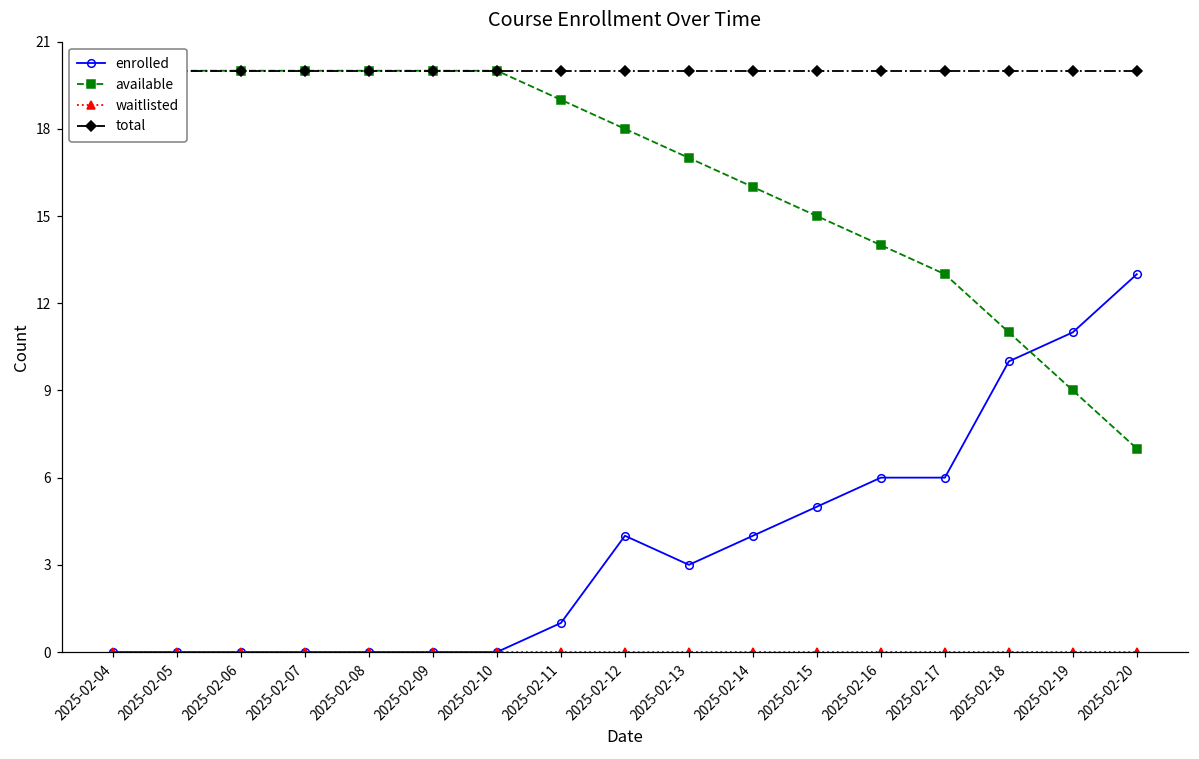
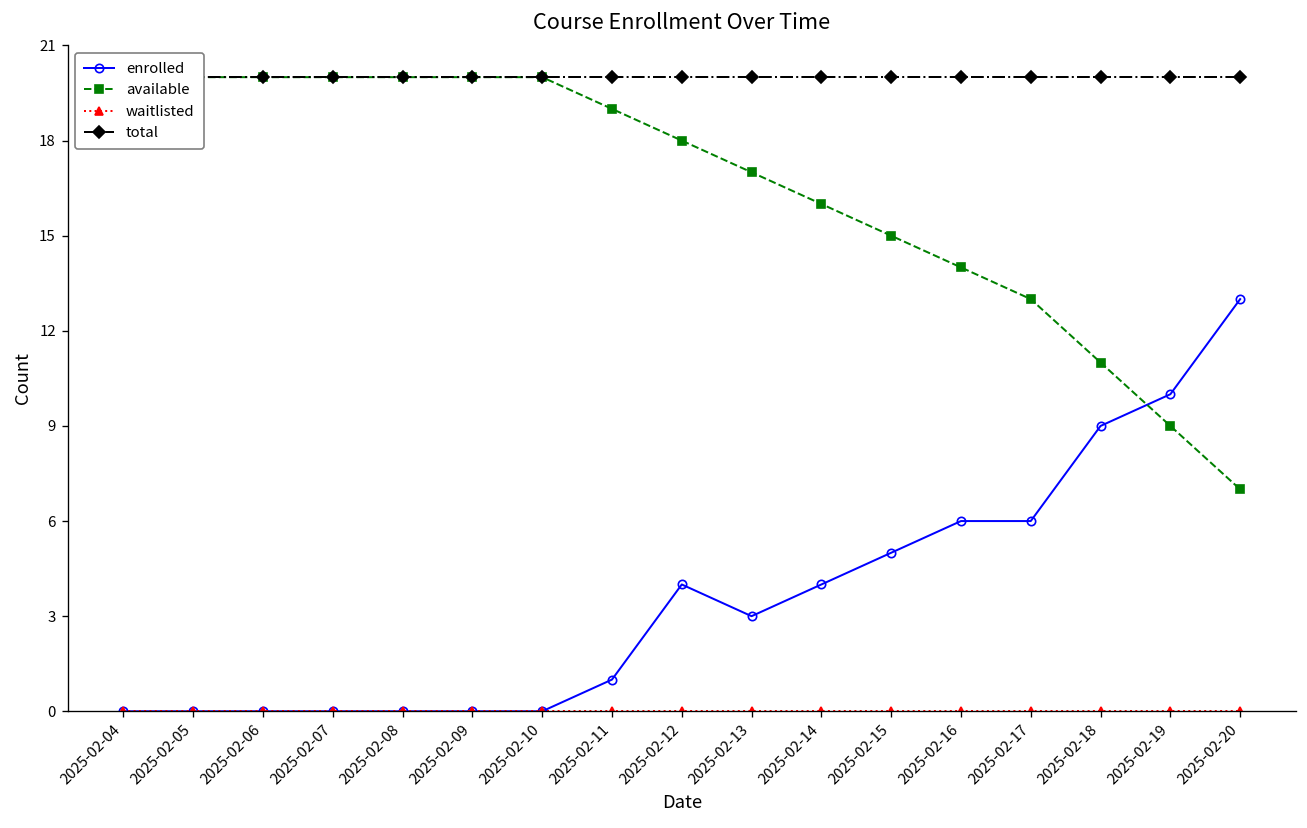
enrolled, 2025-02-18: 10 -> 9
enrolled, 2025-02-19: 11 -> 10
